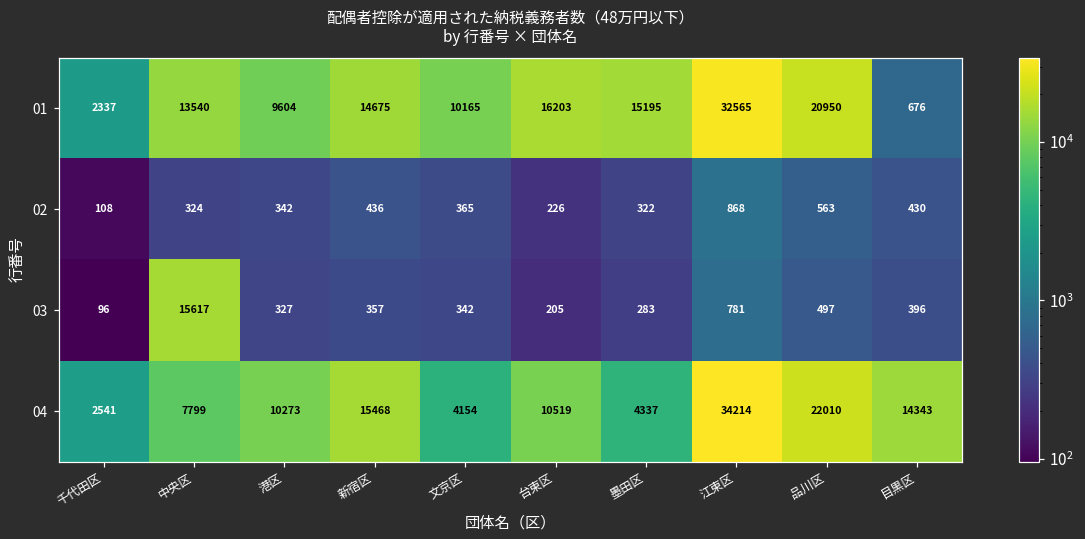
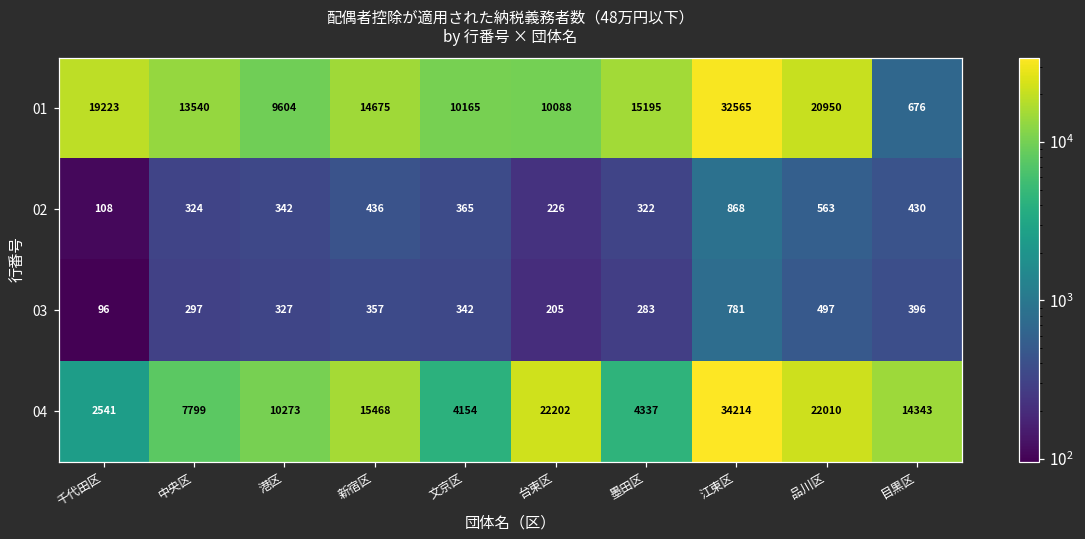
01, 千代田区: 2337 -> 19223
01, 台東区: 16203 -> 10088
03, 中央区: 15617 -> 297
04, 台東区: 10519 -> 22202
